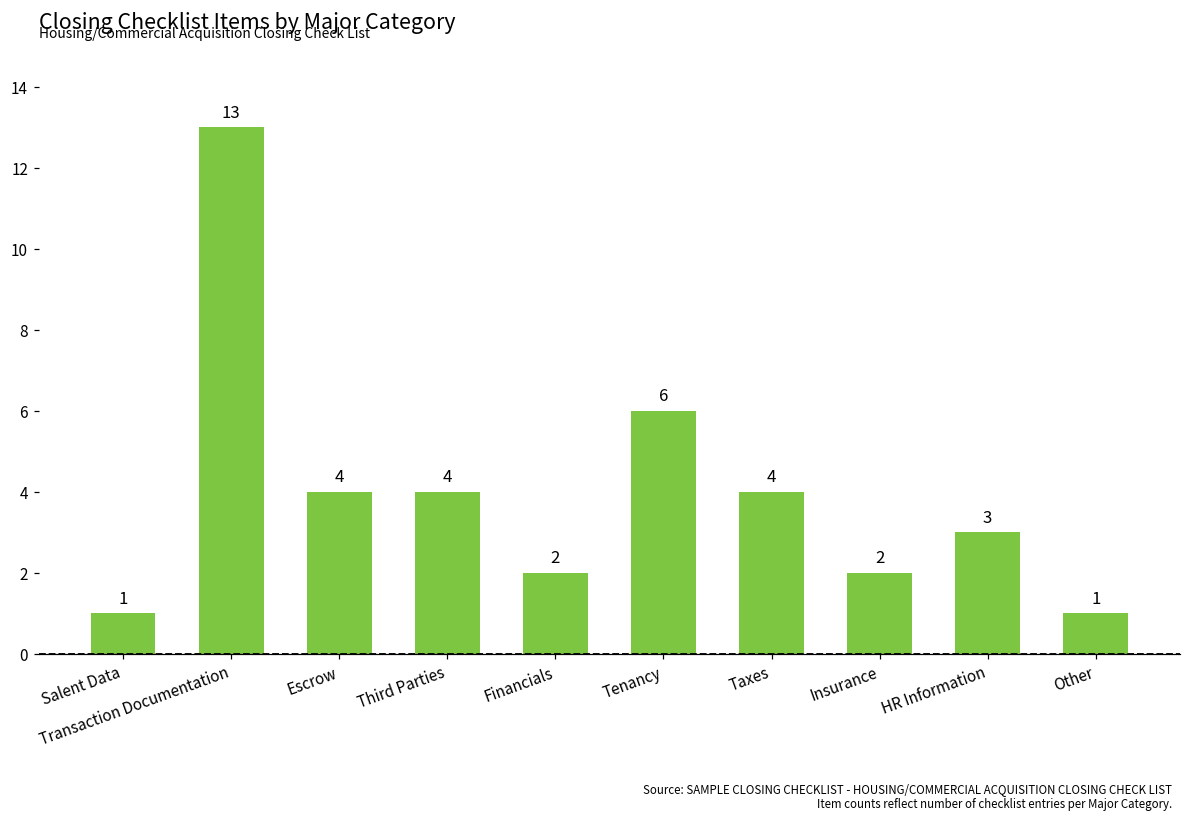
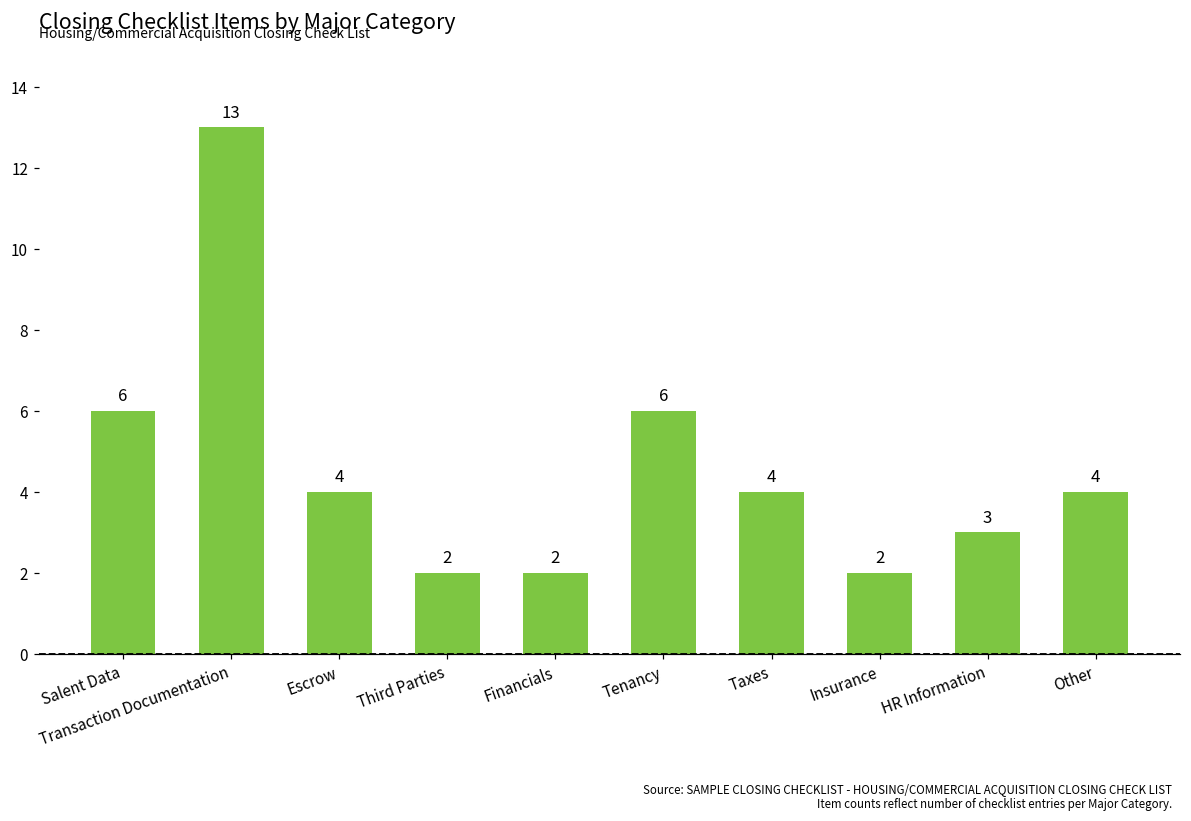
Salent Data: 1 -> 6
Third Parties: 4 -> 2
Other: 1 -> 4
